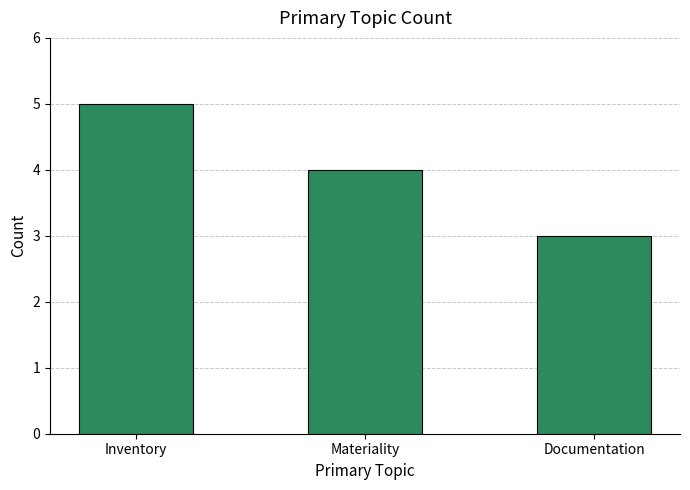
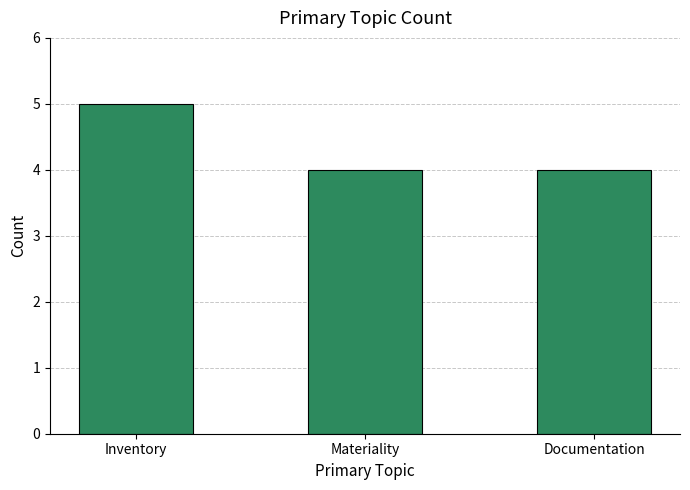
Documentation: 3 -> 4
